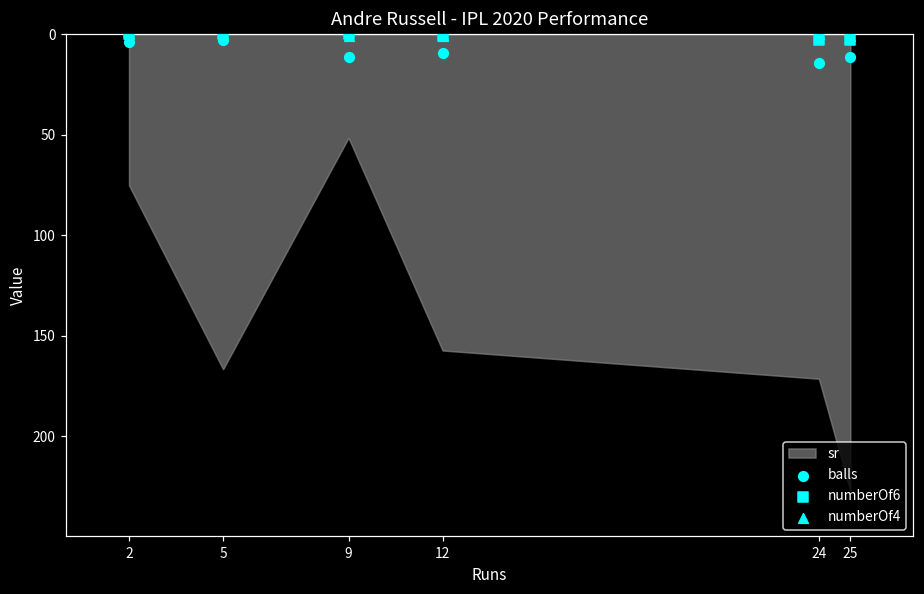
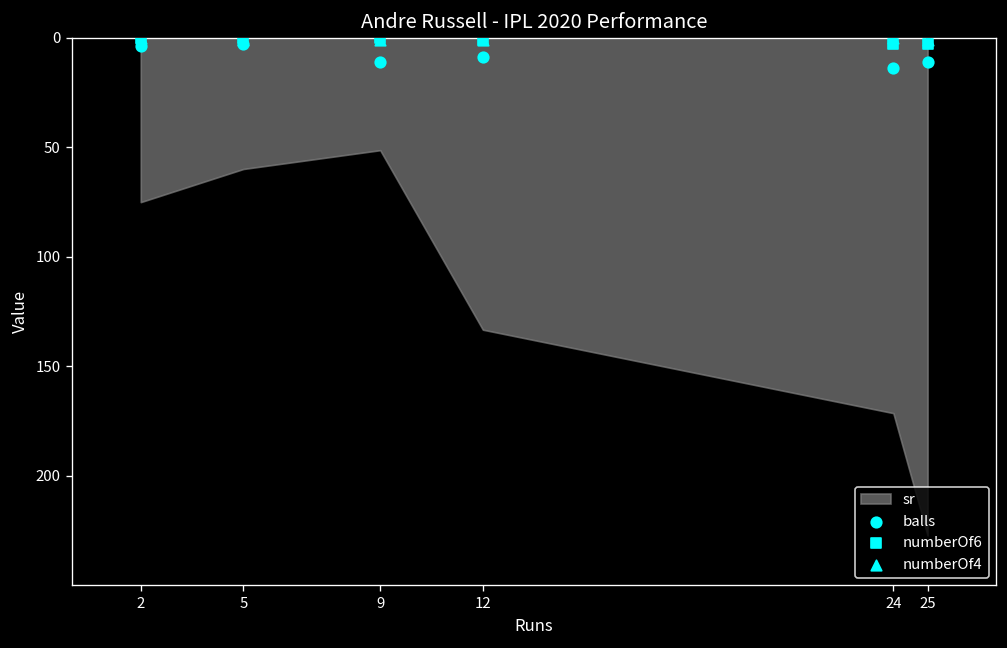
sr, 5: 167 -> 60
sr, 12: 157 -> 133
